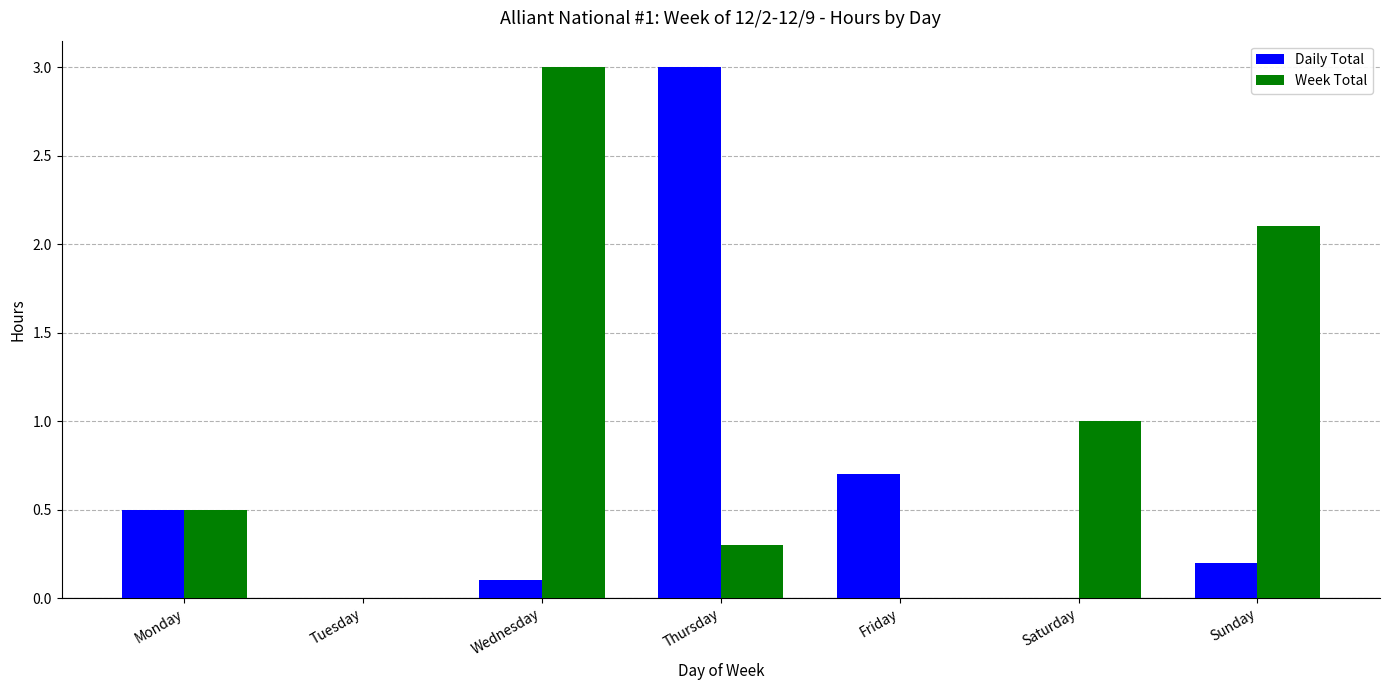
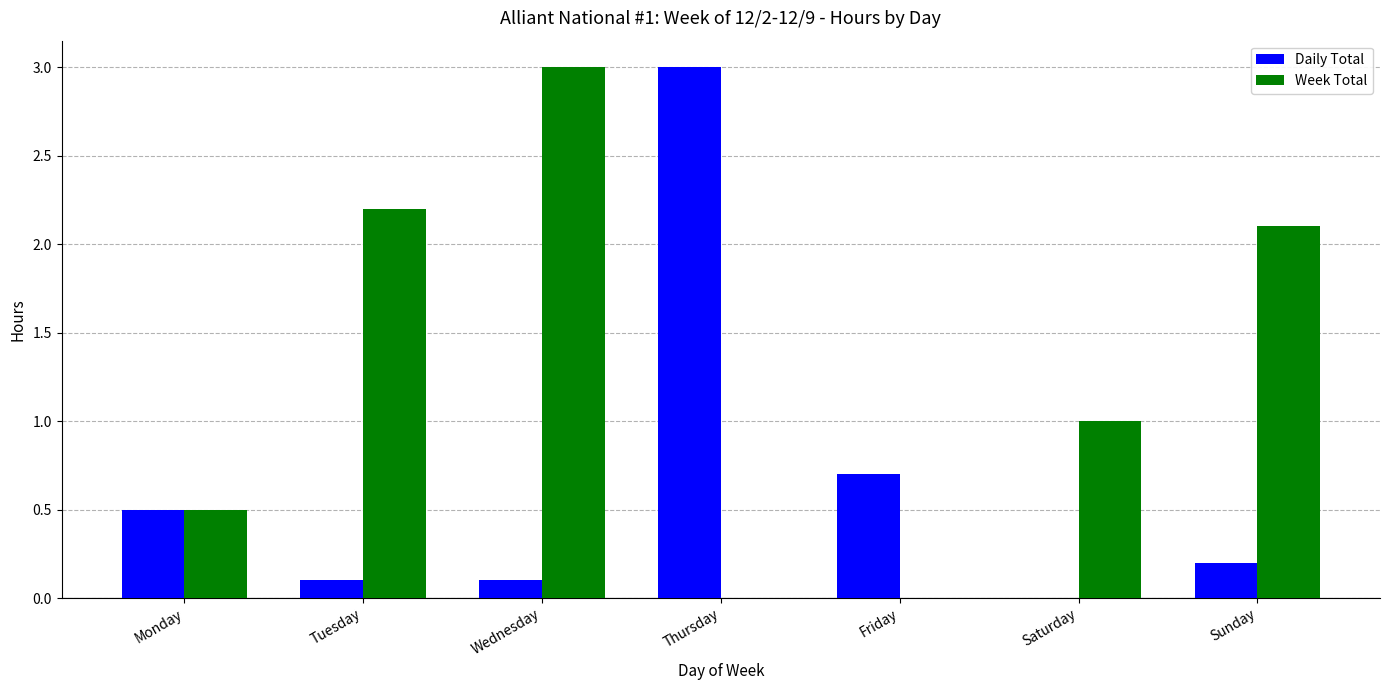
Daily Total, Tuesday: 0.0 -> 0.1
Week Total, Tuesday: 0.0 -> 2.2
Week Total, Thursday: 0.3 -> 0.0
